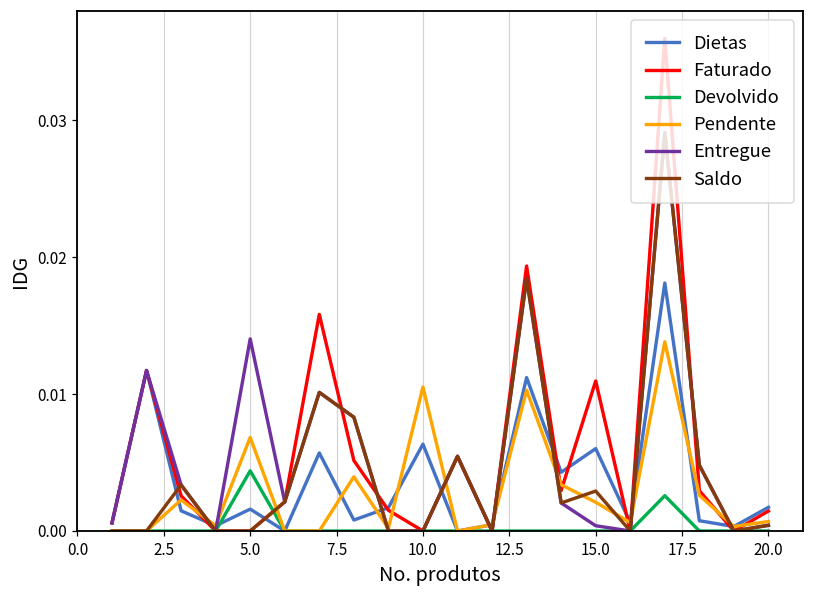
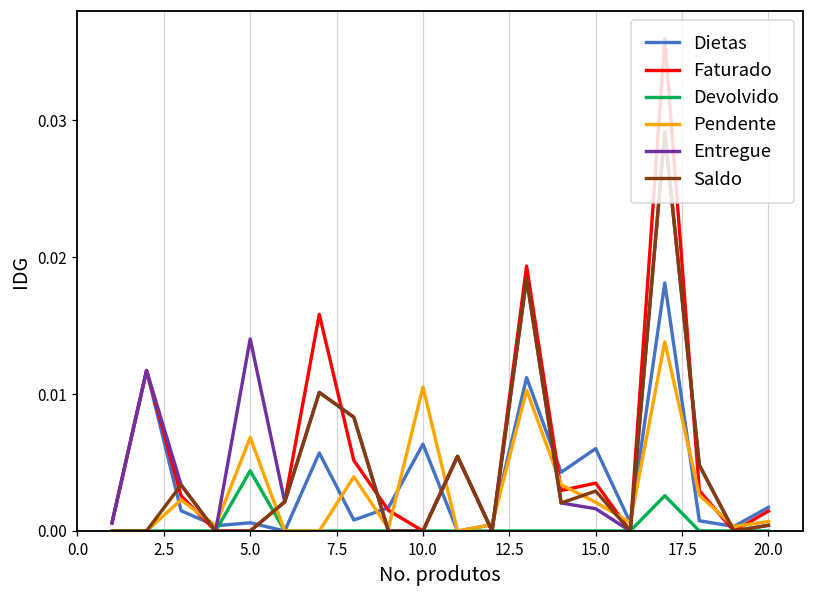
Dietas, 5.0: 0.0016 -> 0.0006
Faturado, 15.0: 0.0110 -> 0.0035
Entregue, 15.0: 0.0004 -> 0.0016
